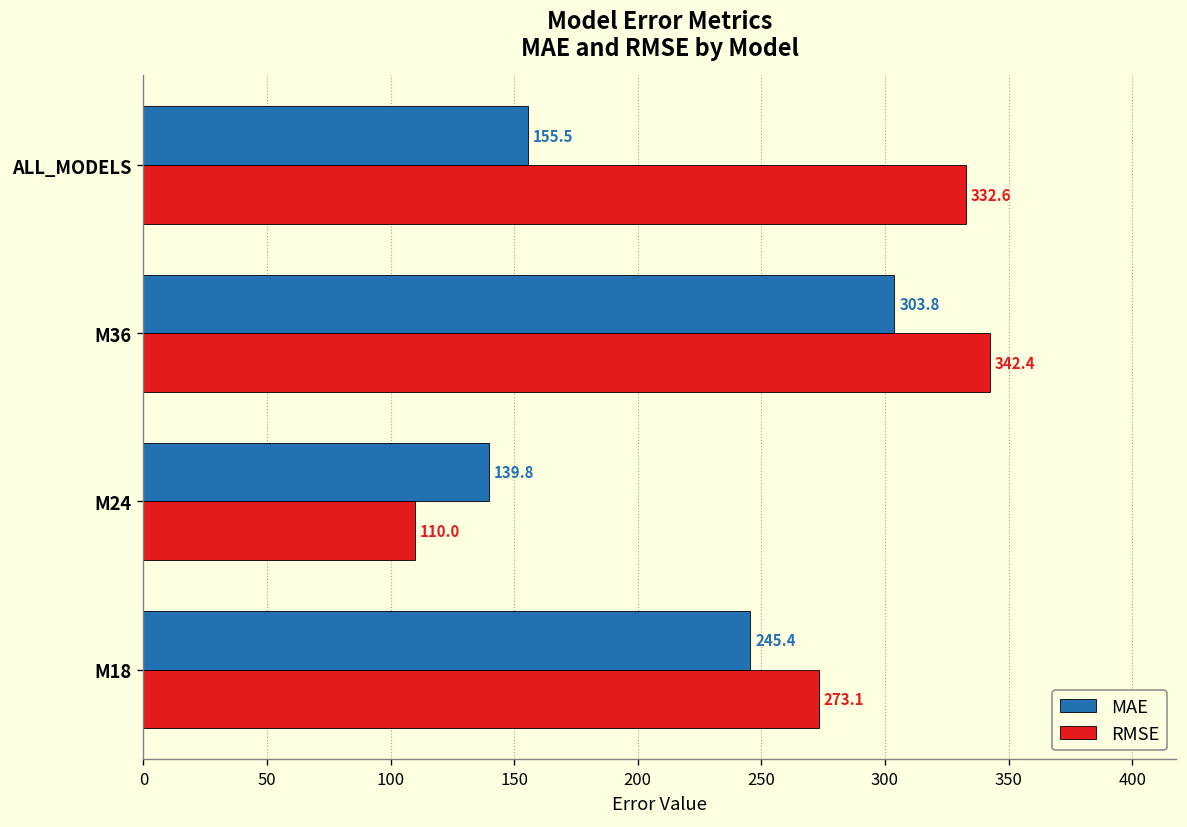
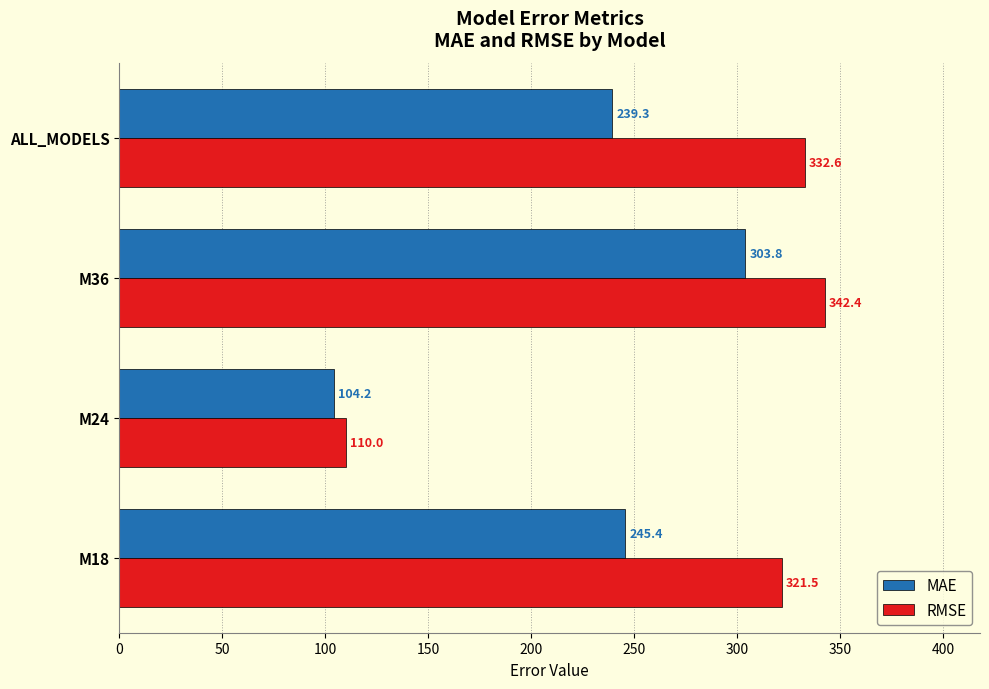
MAE, ALL_MODELS: 155.5 -> 239.3
MAE, M24: 139.8 -> 104.2
RMSE, M18: 273.1 -> 321.5
